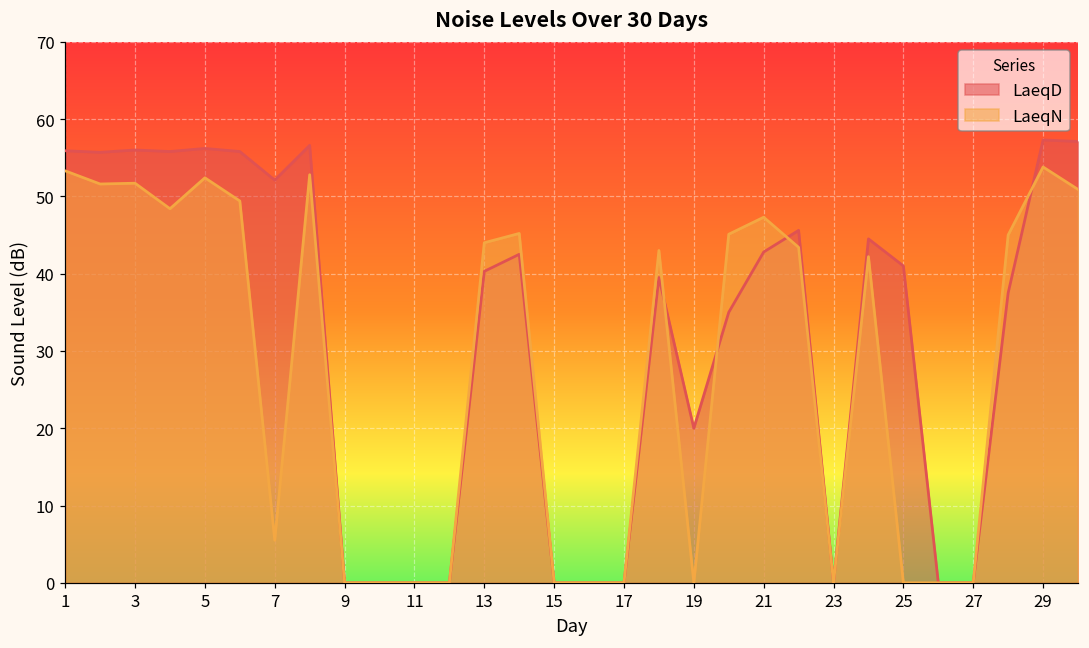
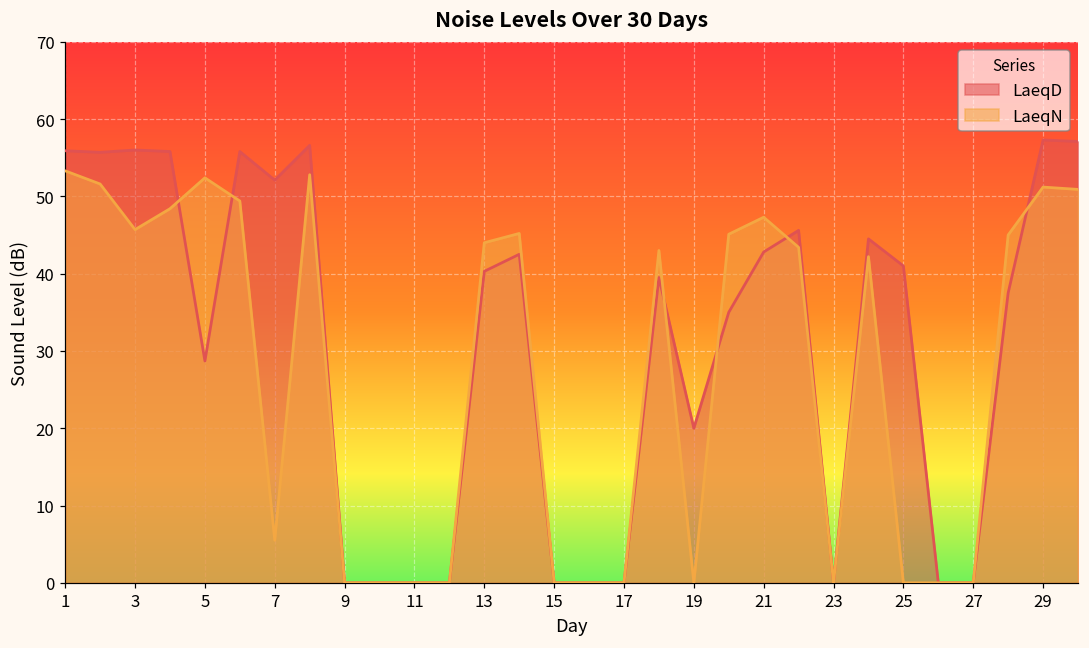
LaeqN, 3: 52 -> 46
LaeqD, 5: 56 -> 29
LaeqN, 29: 54 -> 51
